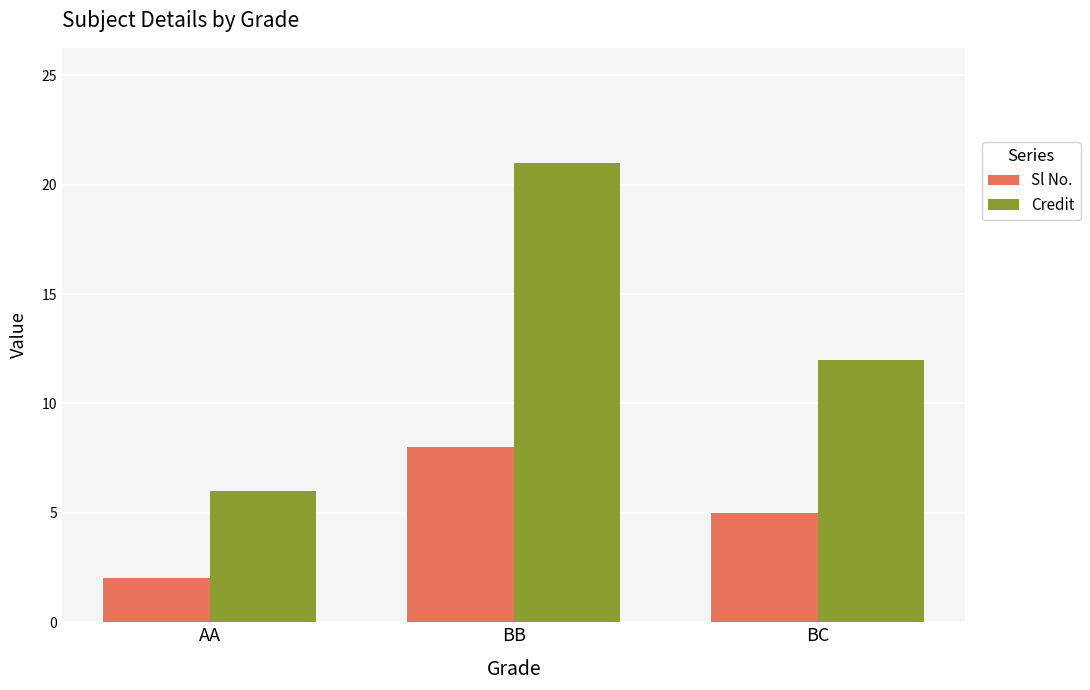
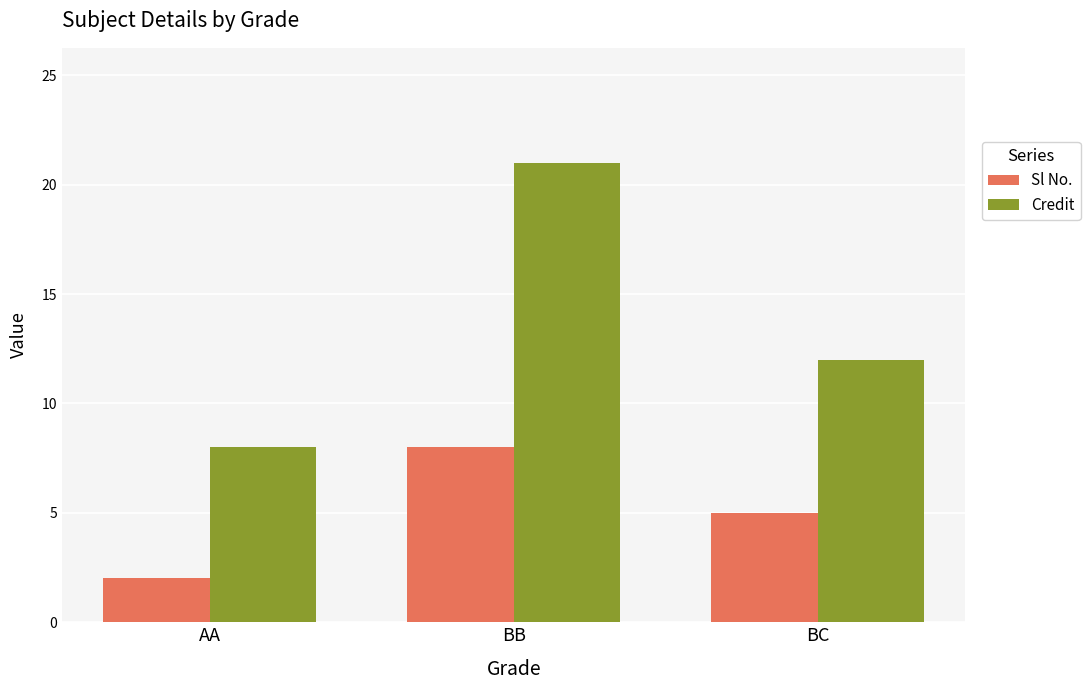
Credit, AA: 6 -> 8
